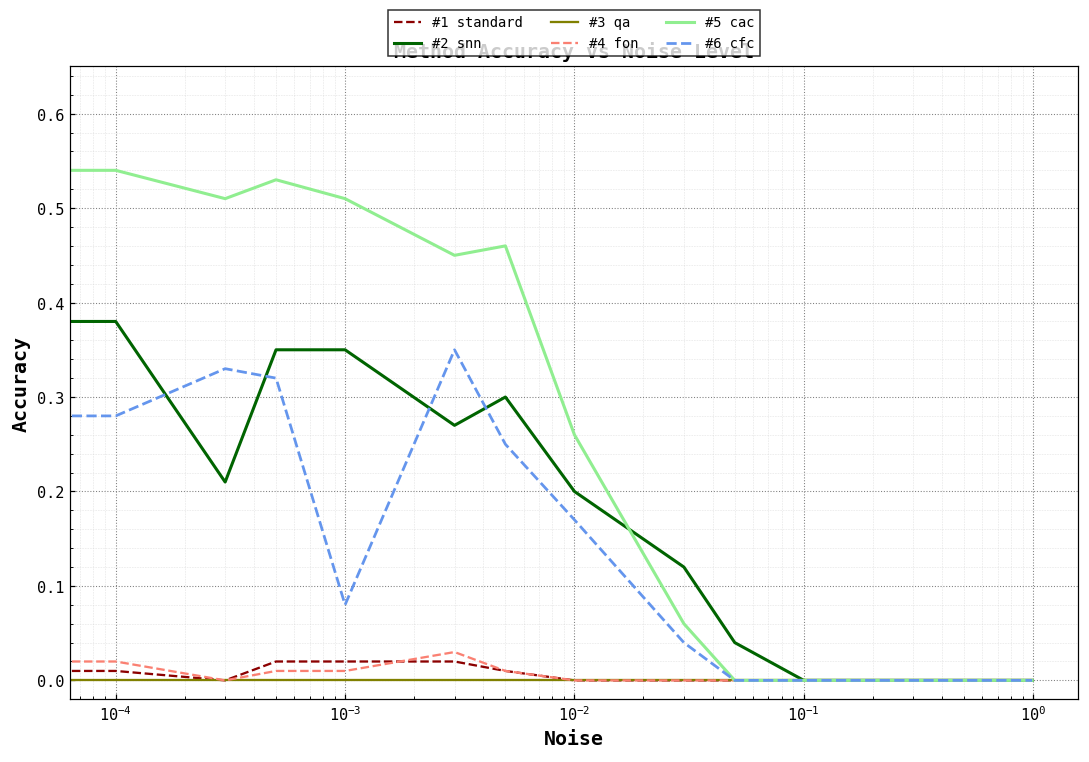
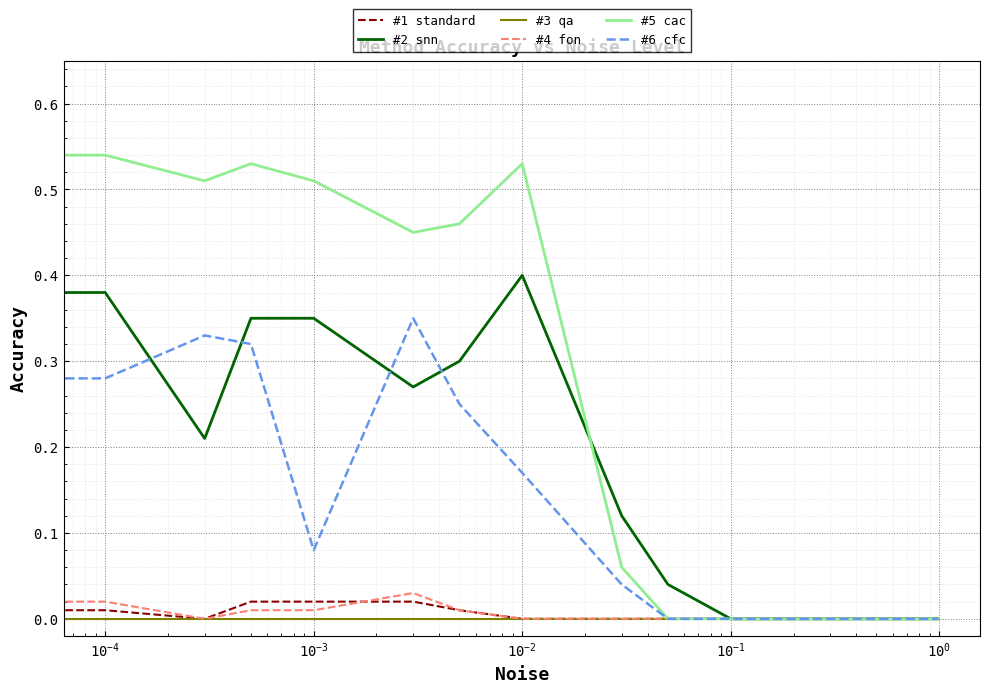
#2 snn, 10^-2: 0.2 -> 0.4
#5 cac, 10^-2: 0.26 -> 0.53
